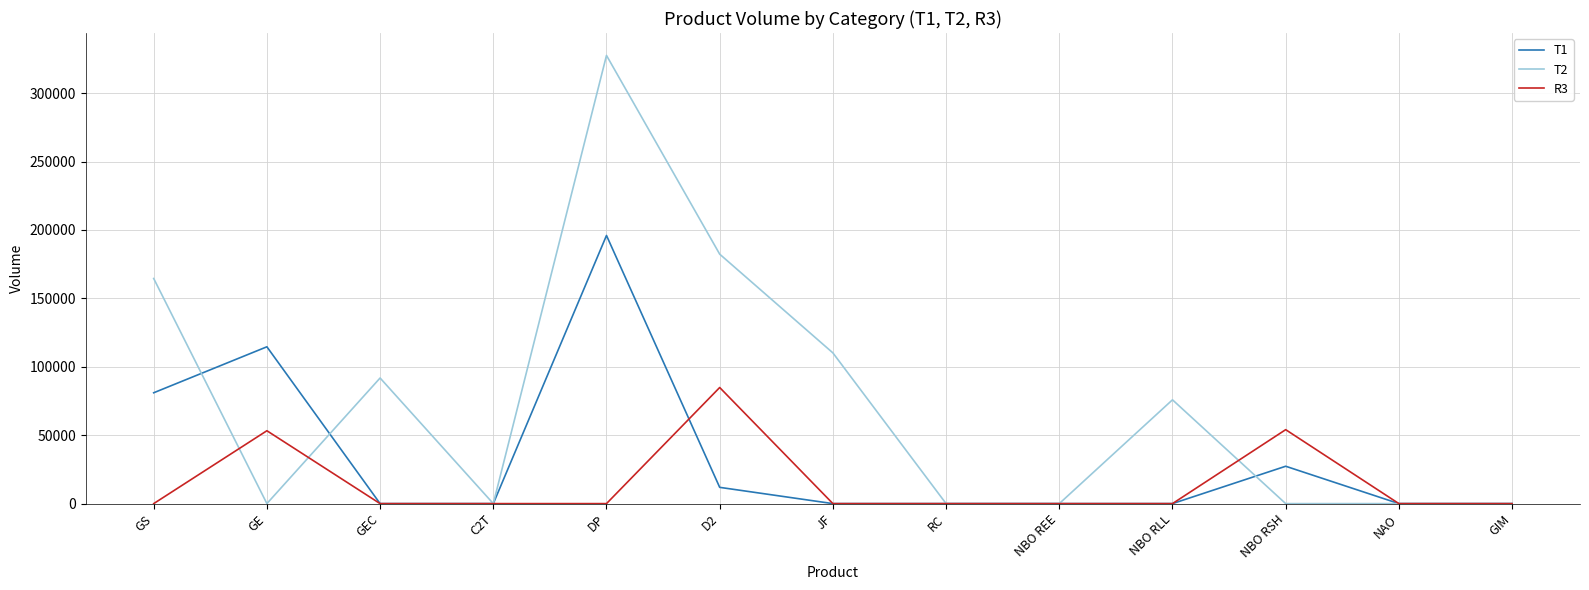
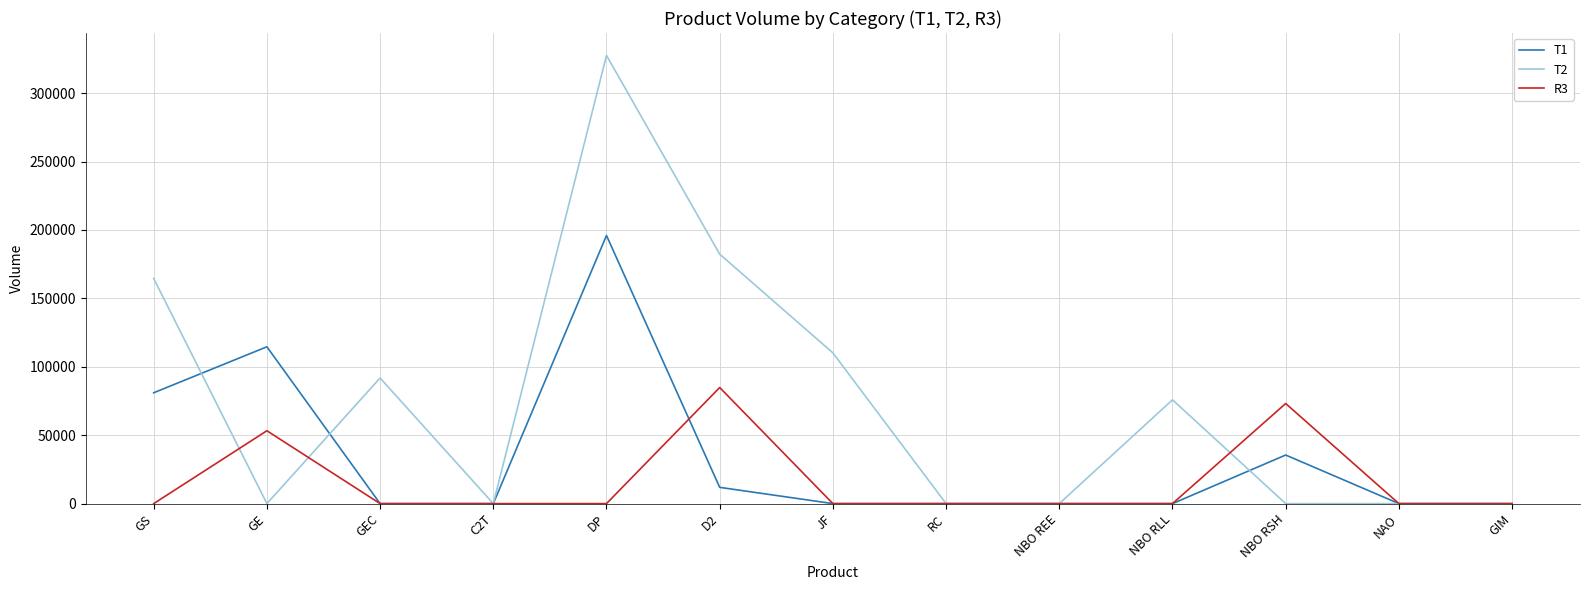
T1, NBO RSH: 27000 -> 36000
R3, NBO RSH: 54000 -> 73000
